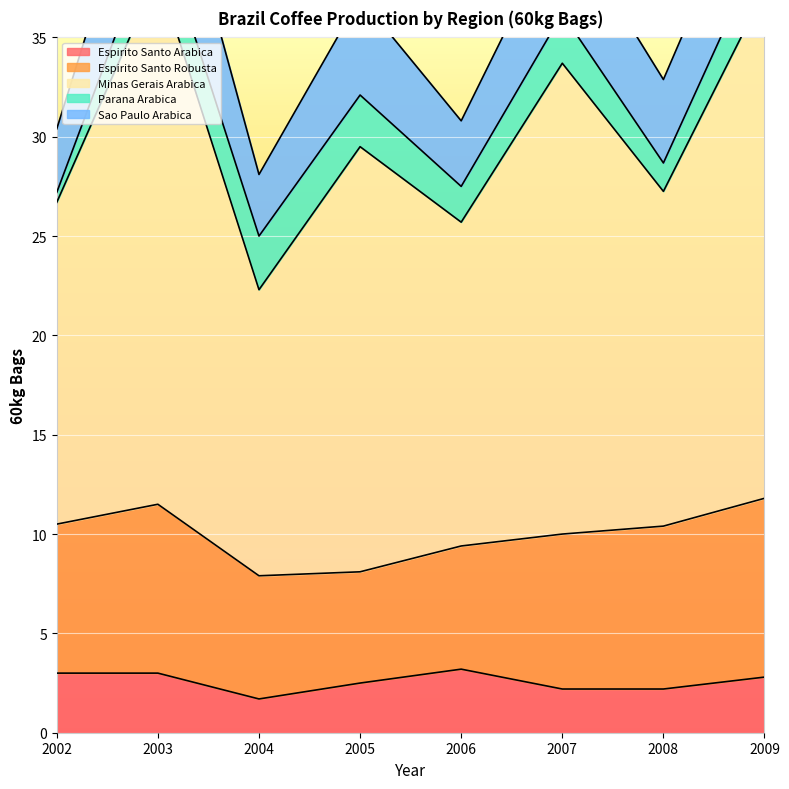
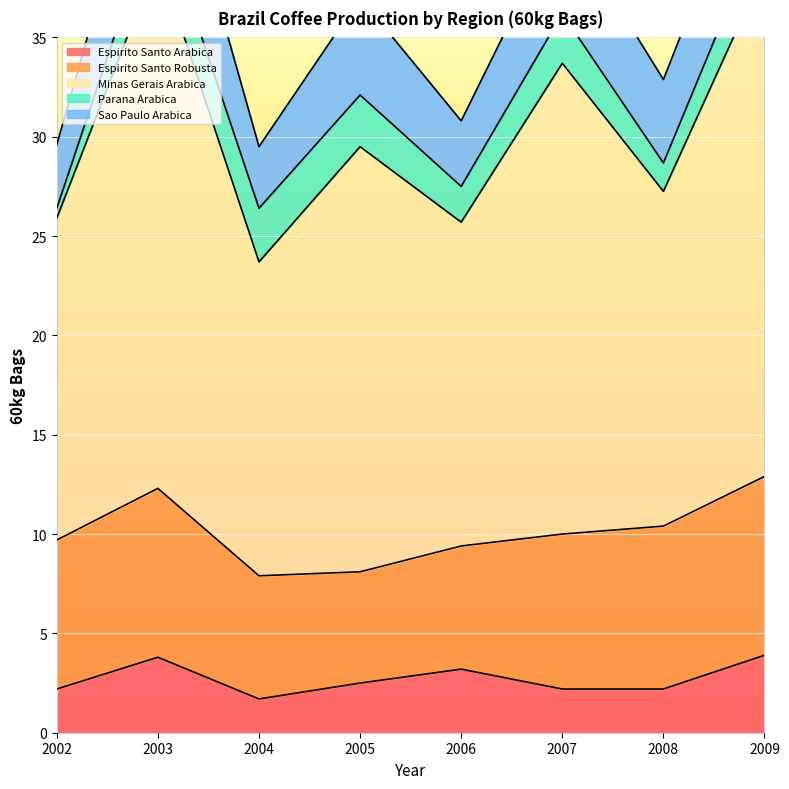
Espirito Santo Arabica, 2002: 3.0 -> 2.2
Espirito Santo Arabica, 2003: 3.0 -> 3.8
Minas Gerais Arabica, 2004: 14.4 -> 15.8
Espirito Santo Arabica, 2009: 2.8 -> 3.9
